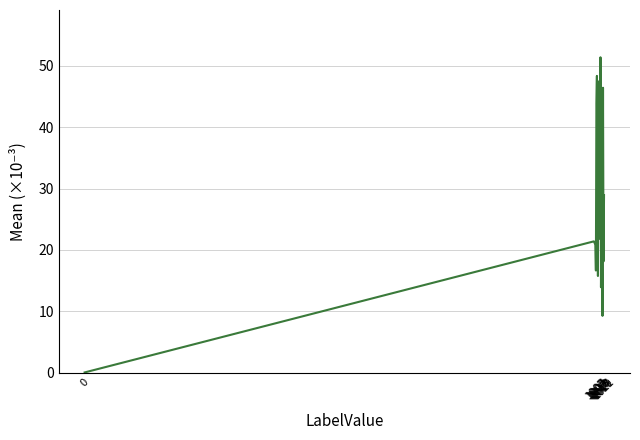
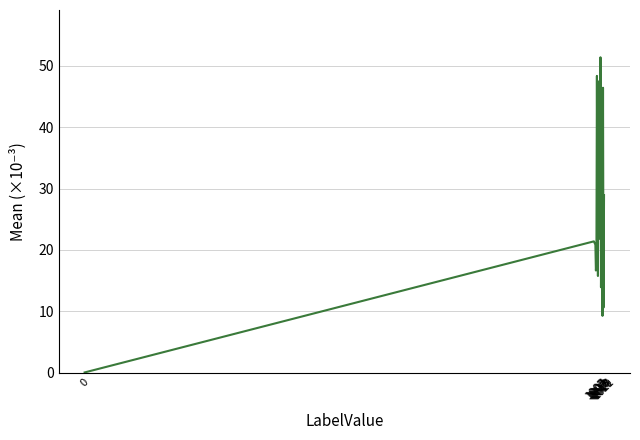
1007: 44 -> 18
1021: 18 -> 11
